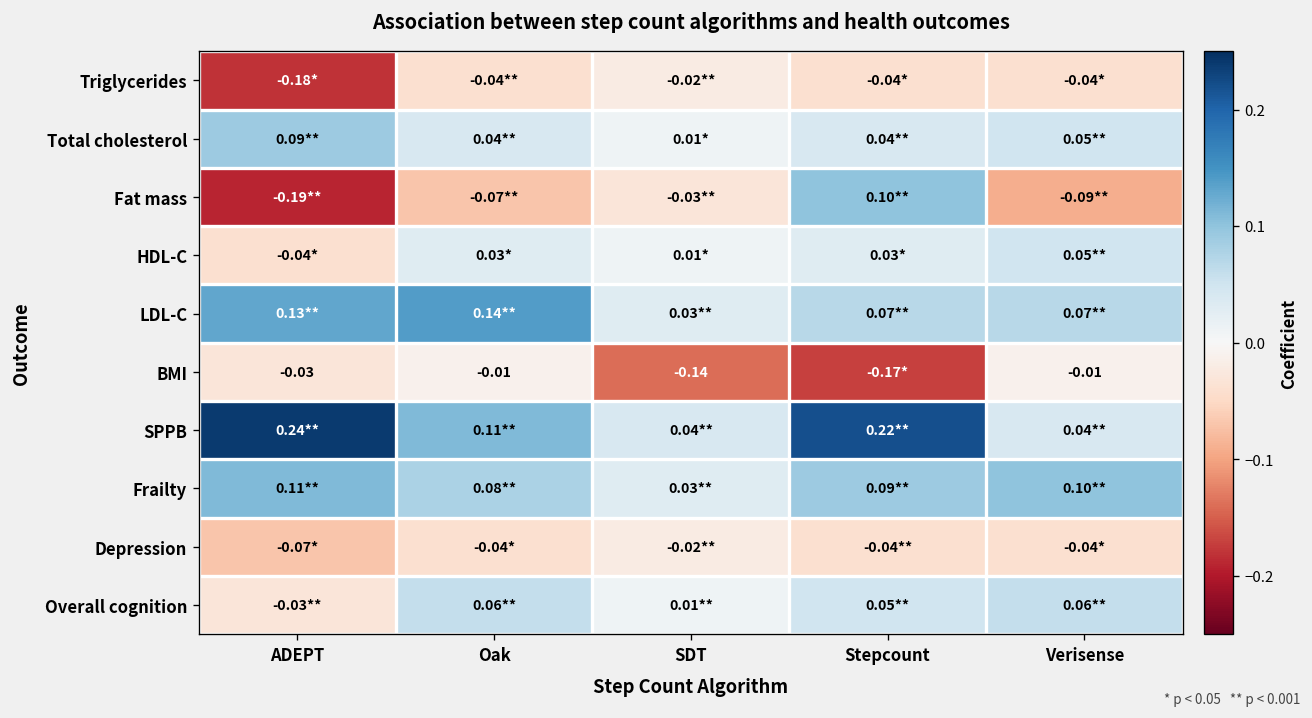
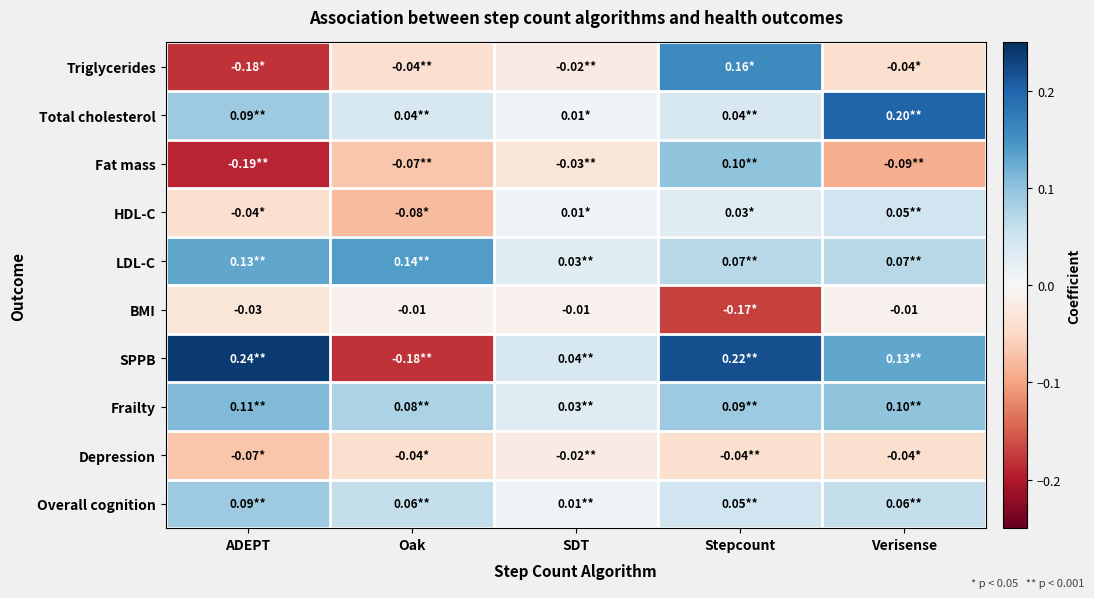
Triglycerides, Stepcount: -0.04* -> 0.16*
Total cholesterol, Verisense: 0.05** -> 0.20**
HDL-C, Oak: 0.03* -> -0.08*
BMI, SDT: -0.14 -> -0.01
SPPB, Oak: 0.11** -> -0.18**
SPPB, Verisense: 0.04** -> 0.13**
Overall cognition, ADEPT: -0.03** -> 0.09**
